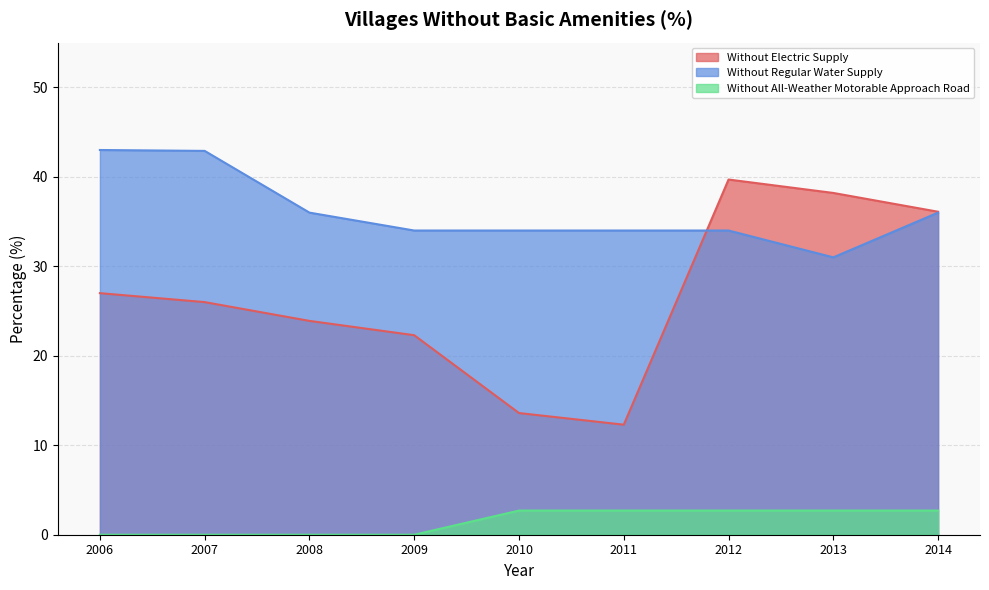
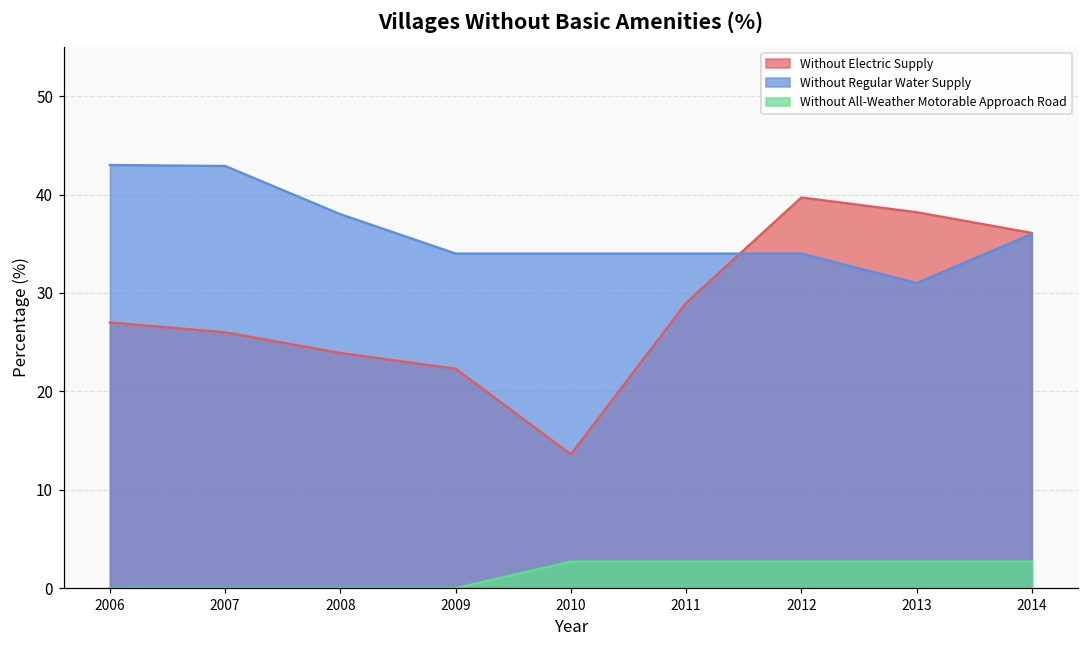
Without Regular Water Supply, 2008: 36 -> 38
Without Electric Supply, 2011: 12 -> 29
